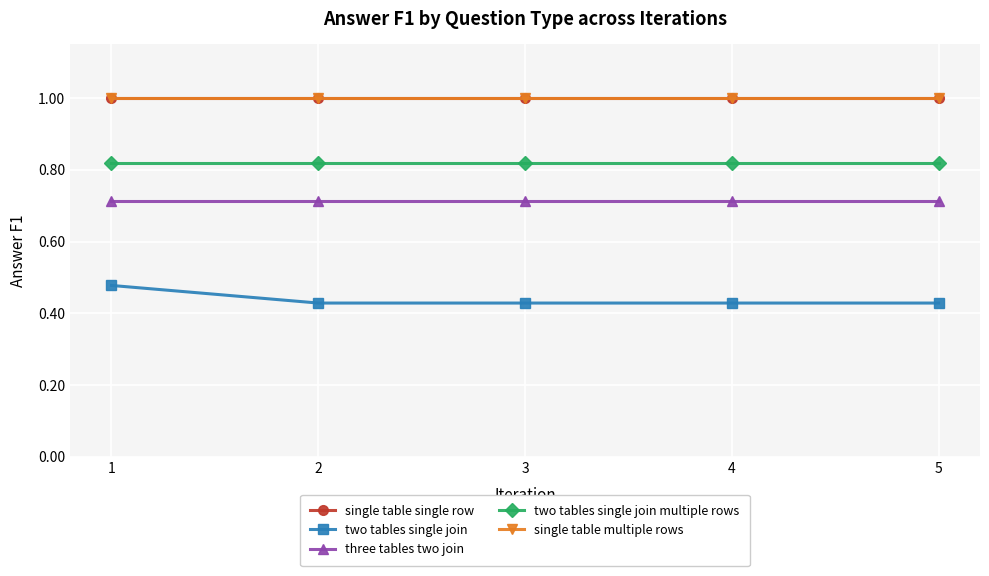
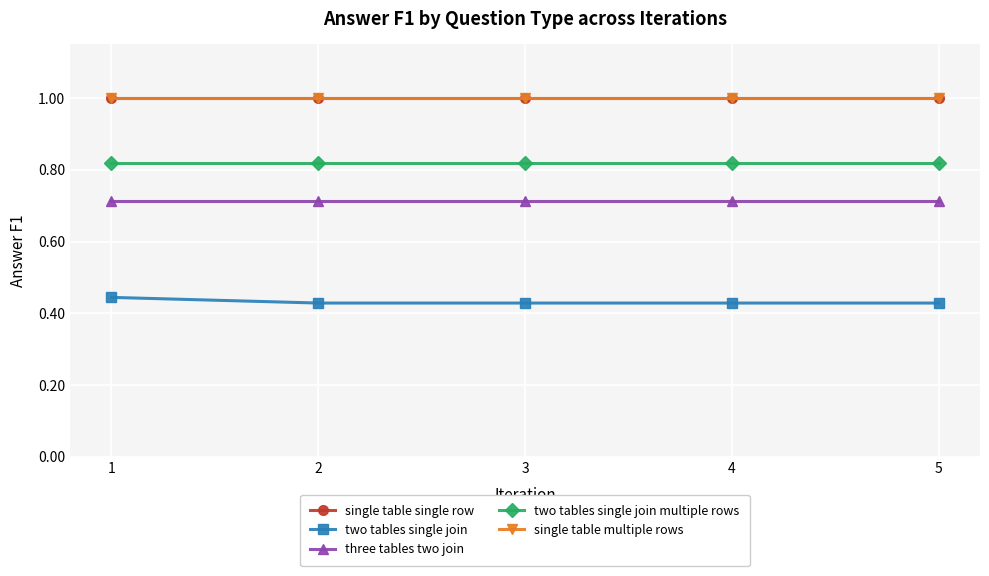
two tables single join, 1: 0.48 -> 0.44
